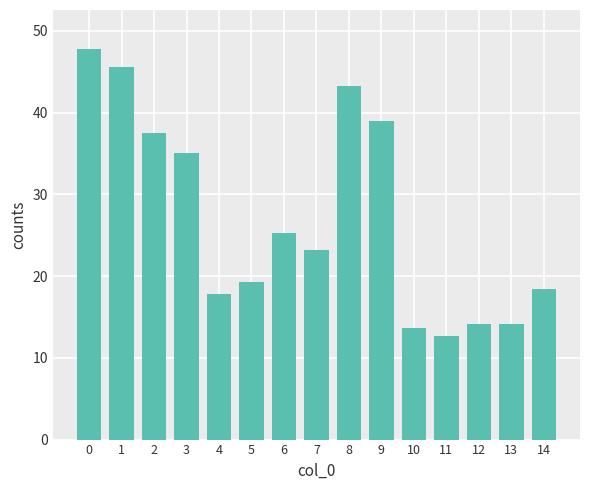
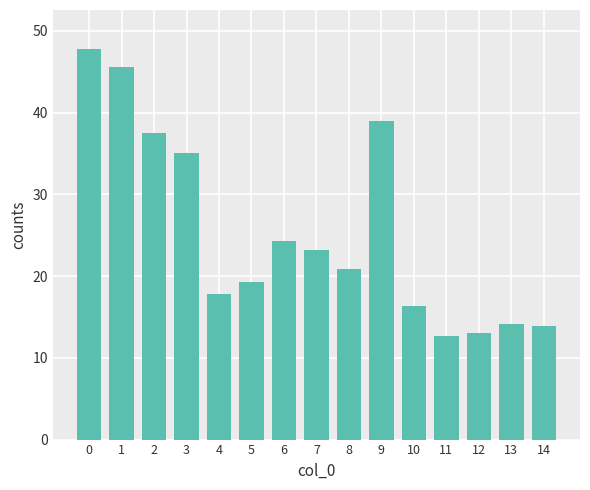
6: 25 -> 24
8: 43 -> 21
10: 14 -> 16
12: 14 -> 13
14: 18 -> 14
